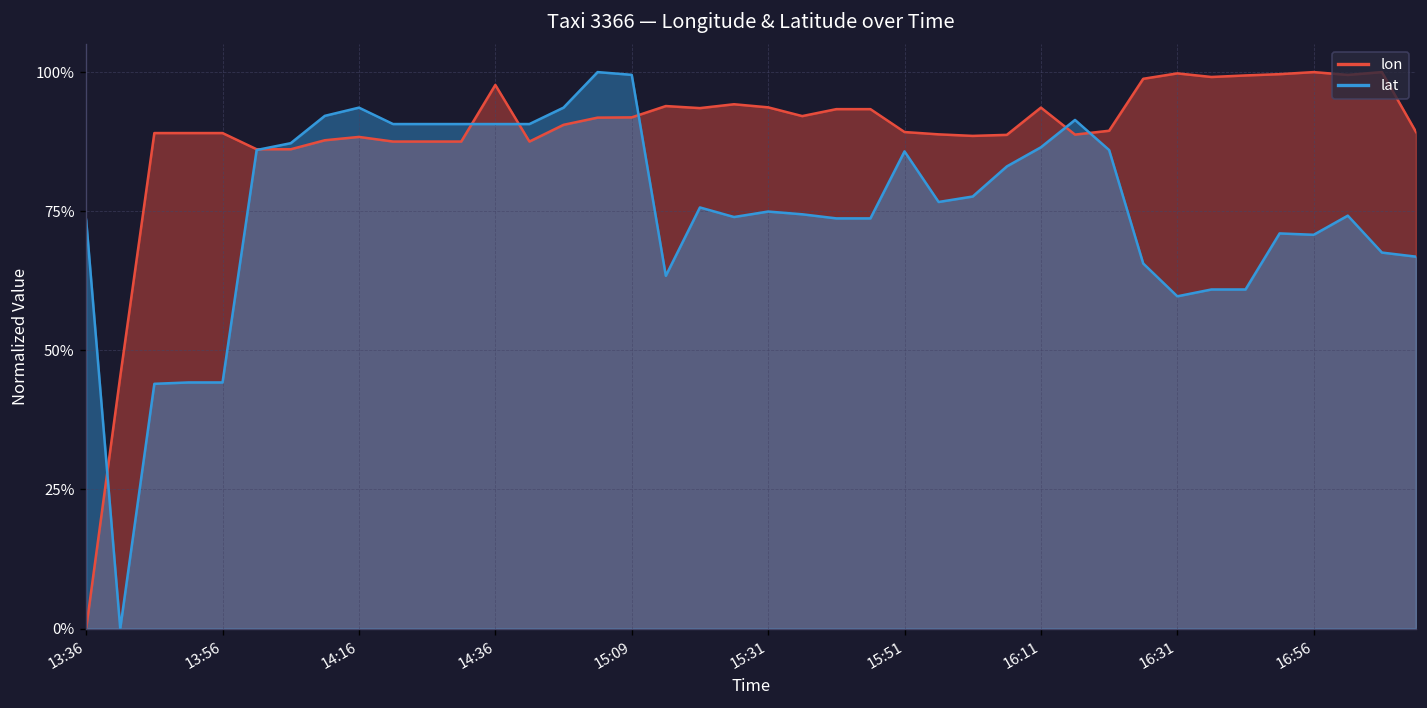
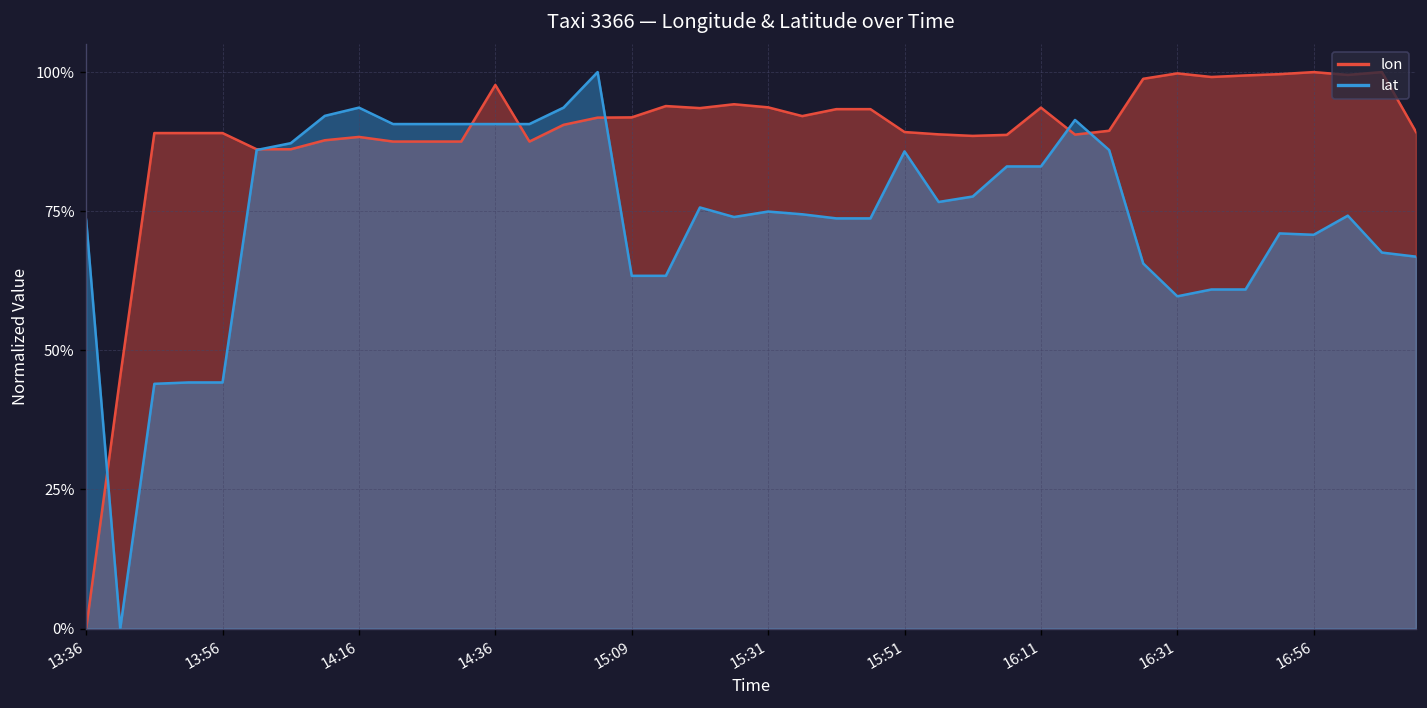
lat, 15:09: 100% -> 63%
lat, 16:11: 86% -> 83%
